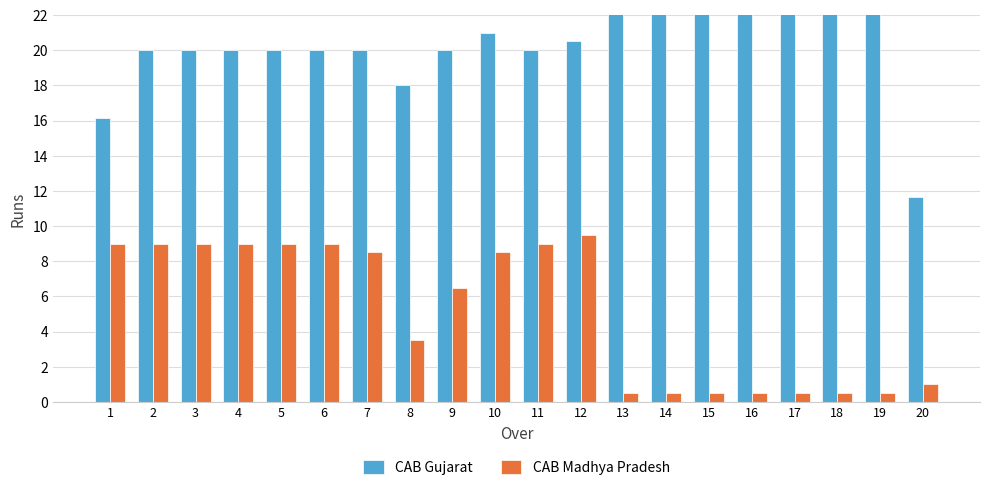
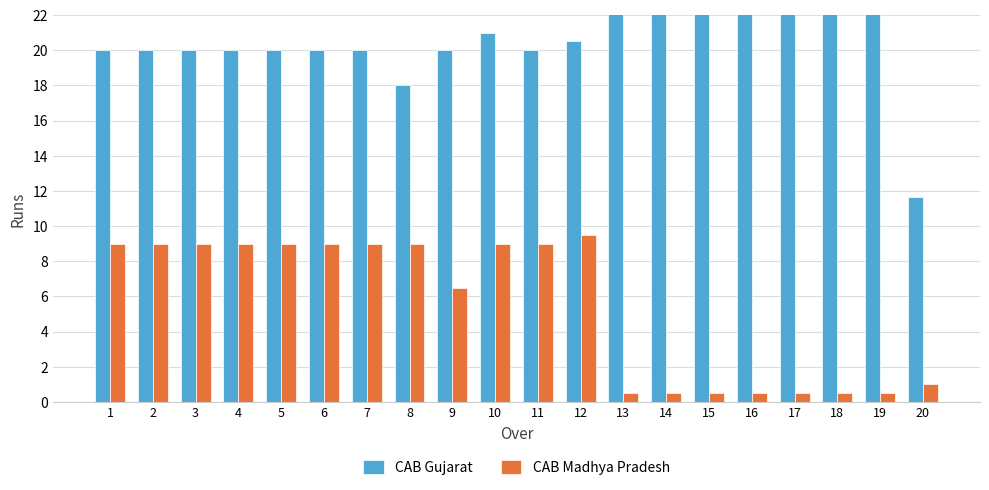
CAB Gujarat, 1: 16.2 -> 20.0
CAB Madhya Pradesh, 7: 8.5 -> 9.0
CAB Madhya Pradesh, 8: 3.5 -> 9.0
CAB Madhya Pradesh, 10: 8.5 -> 9.0
